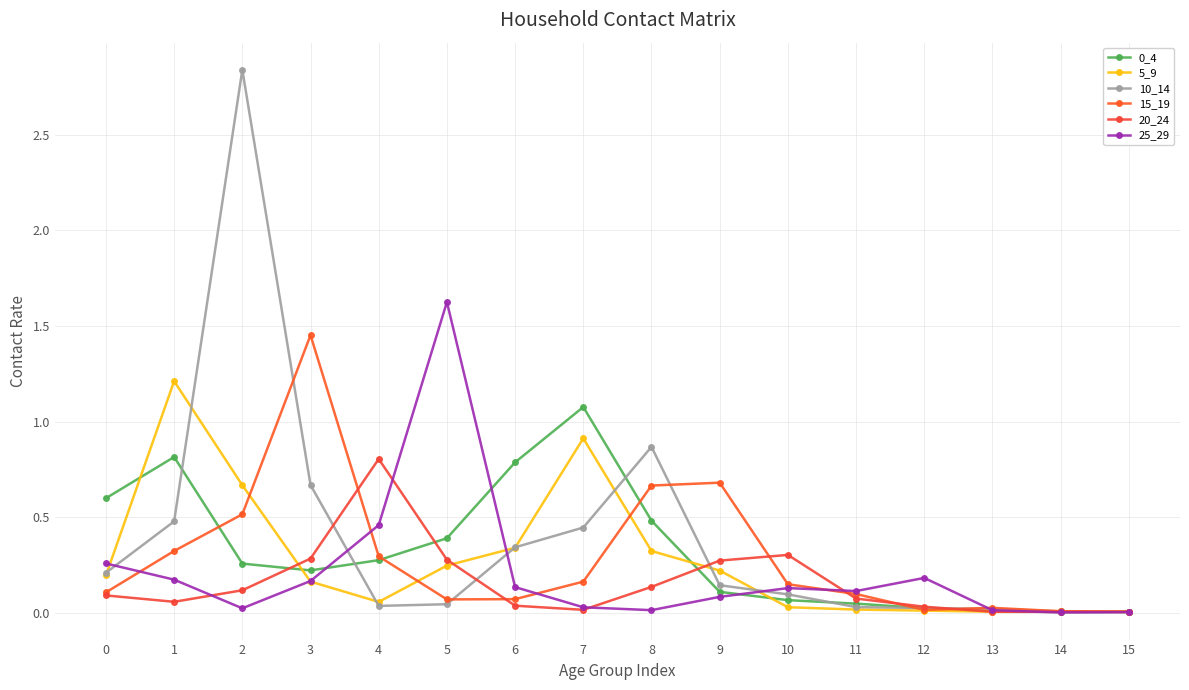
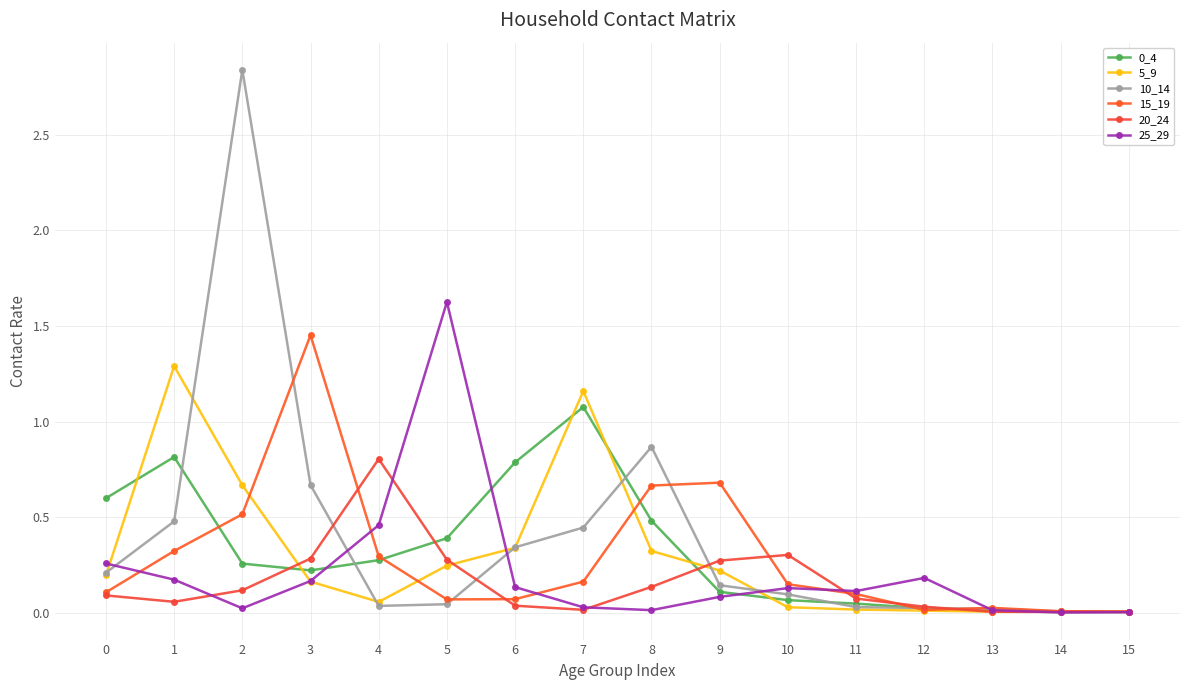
5_9, 1: 1.21 -> 1.29
5_9, 7: 0.91 -> 1.16
